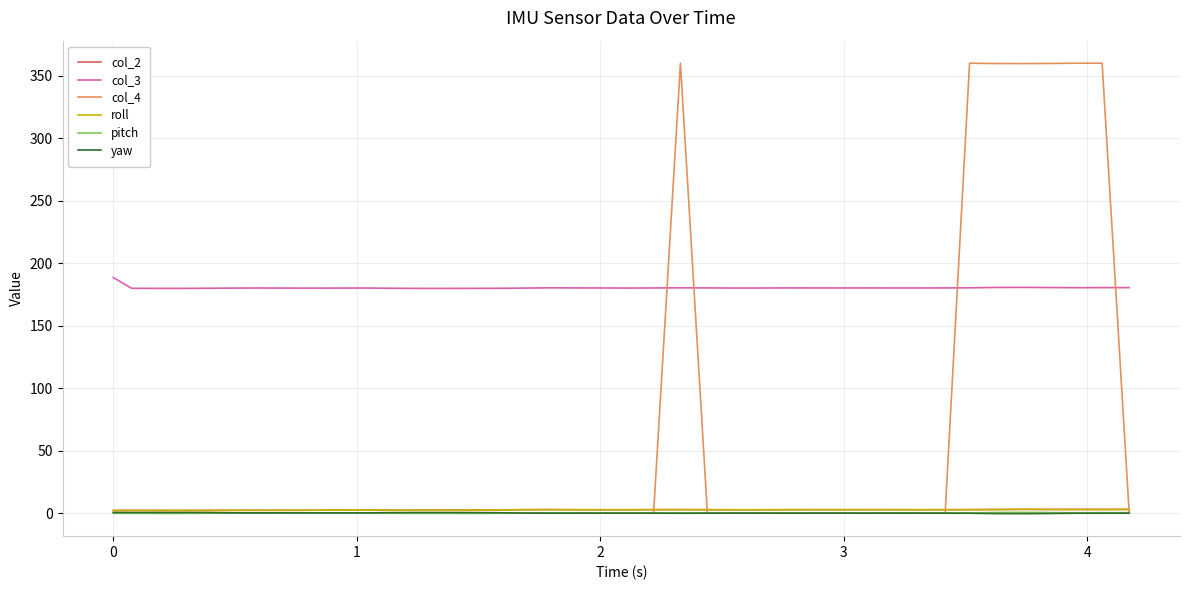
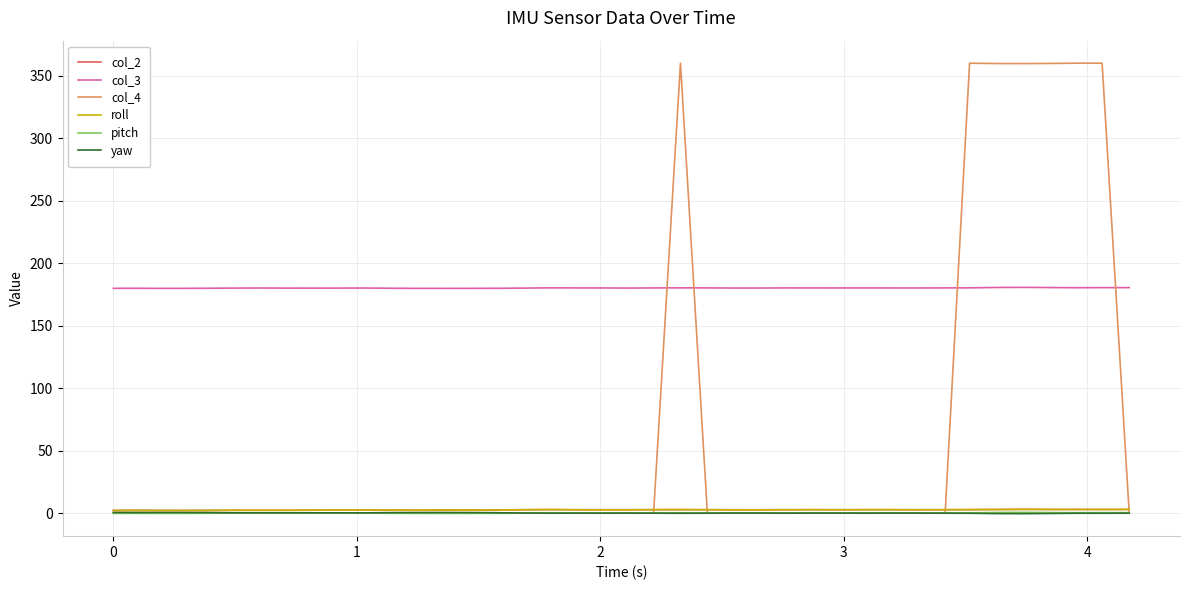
col_3, 0: 189 -> 180
